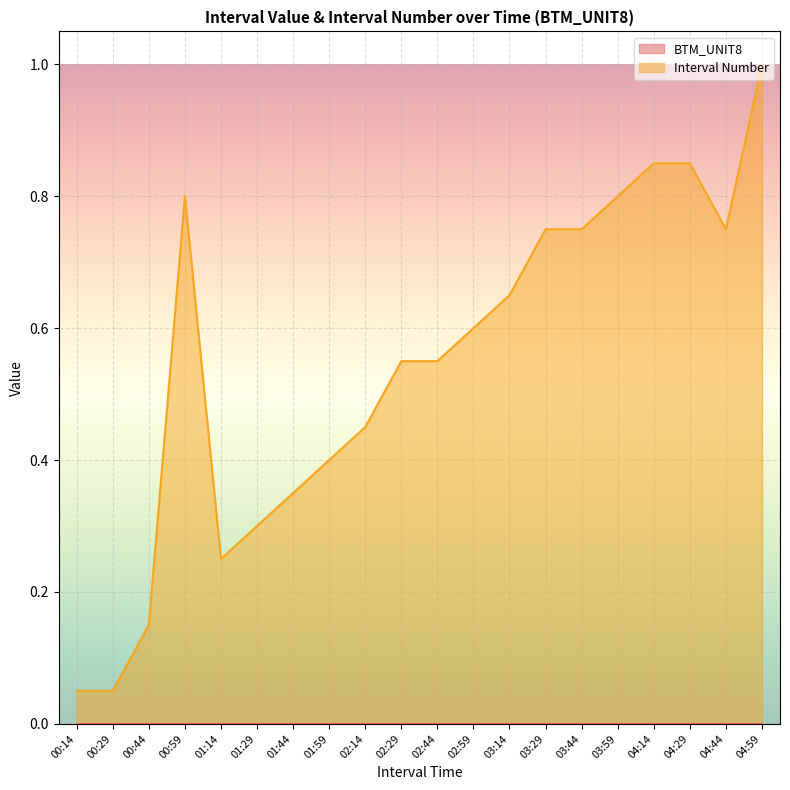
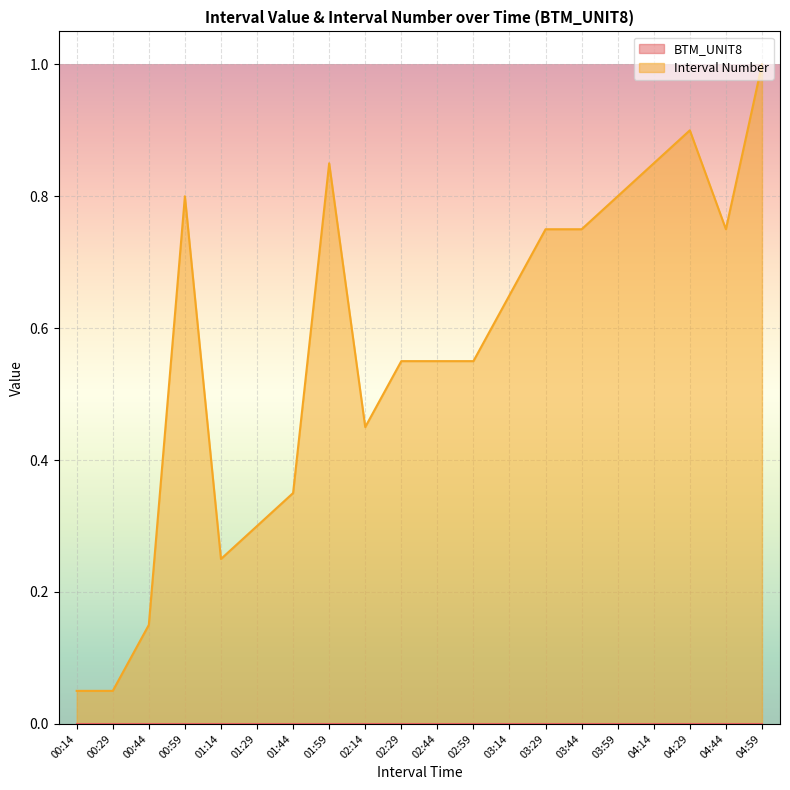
Interval Number, 01:59: 0.40 -> 0.85
Interval Number, 02:59: 0.60 -> 0.55
Interval Number, 04:29: 0.85 -> 0.90
